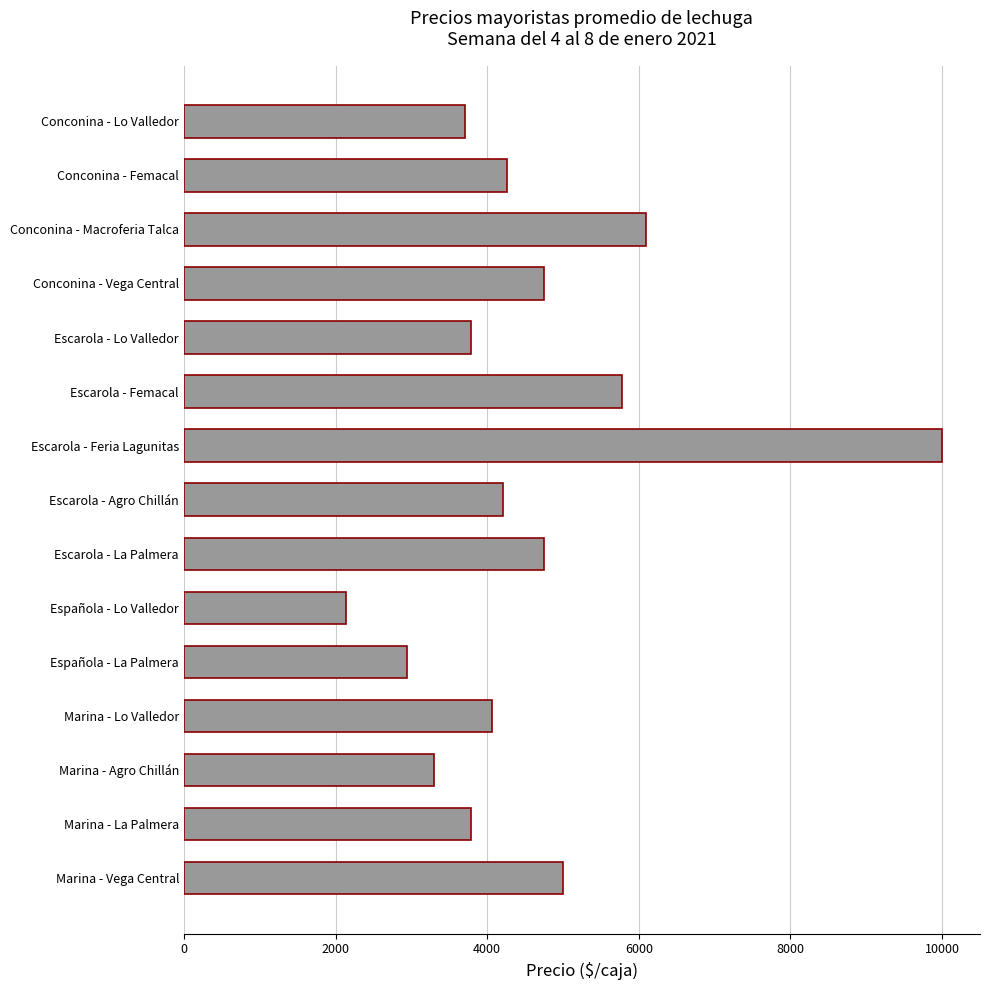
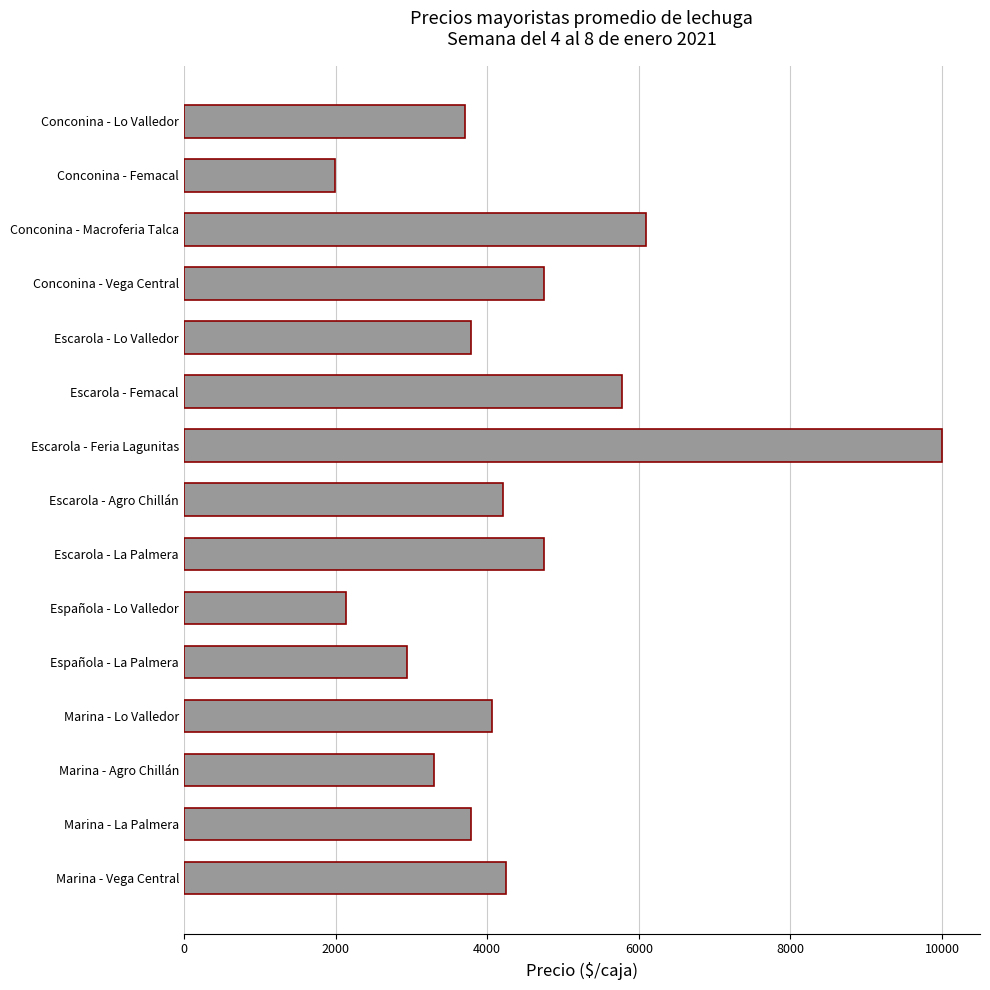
Conconina - Femacal: 4300 -> 2000
Marina - Vega Central: 5000 -> 4300
